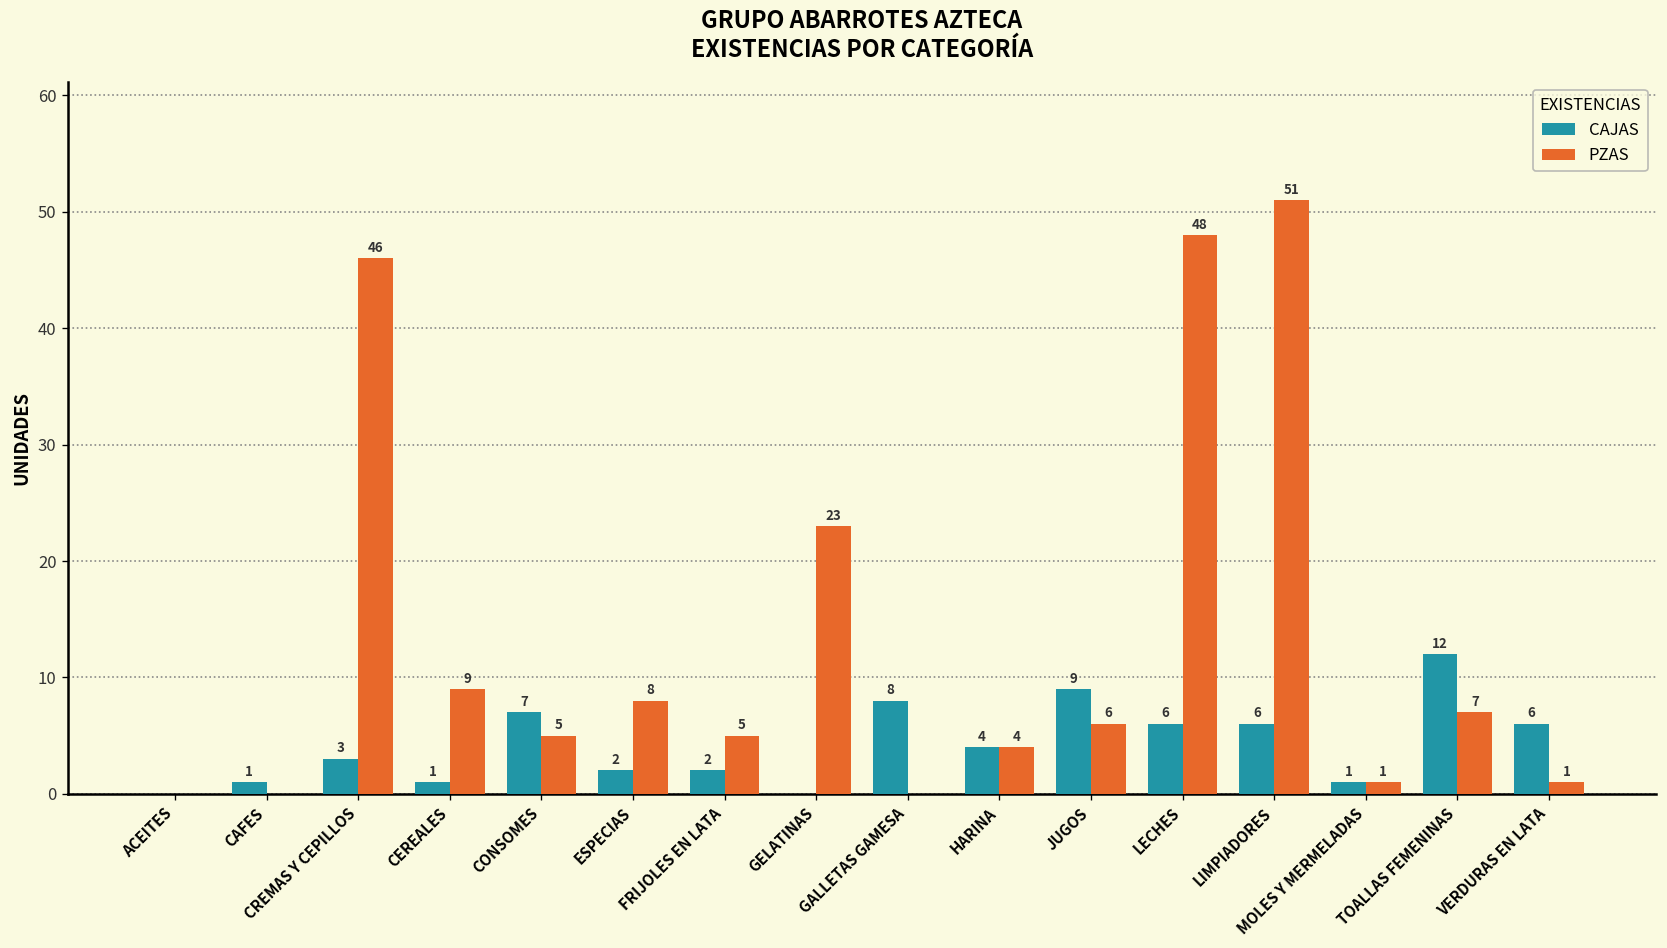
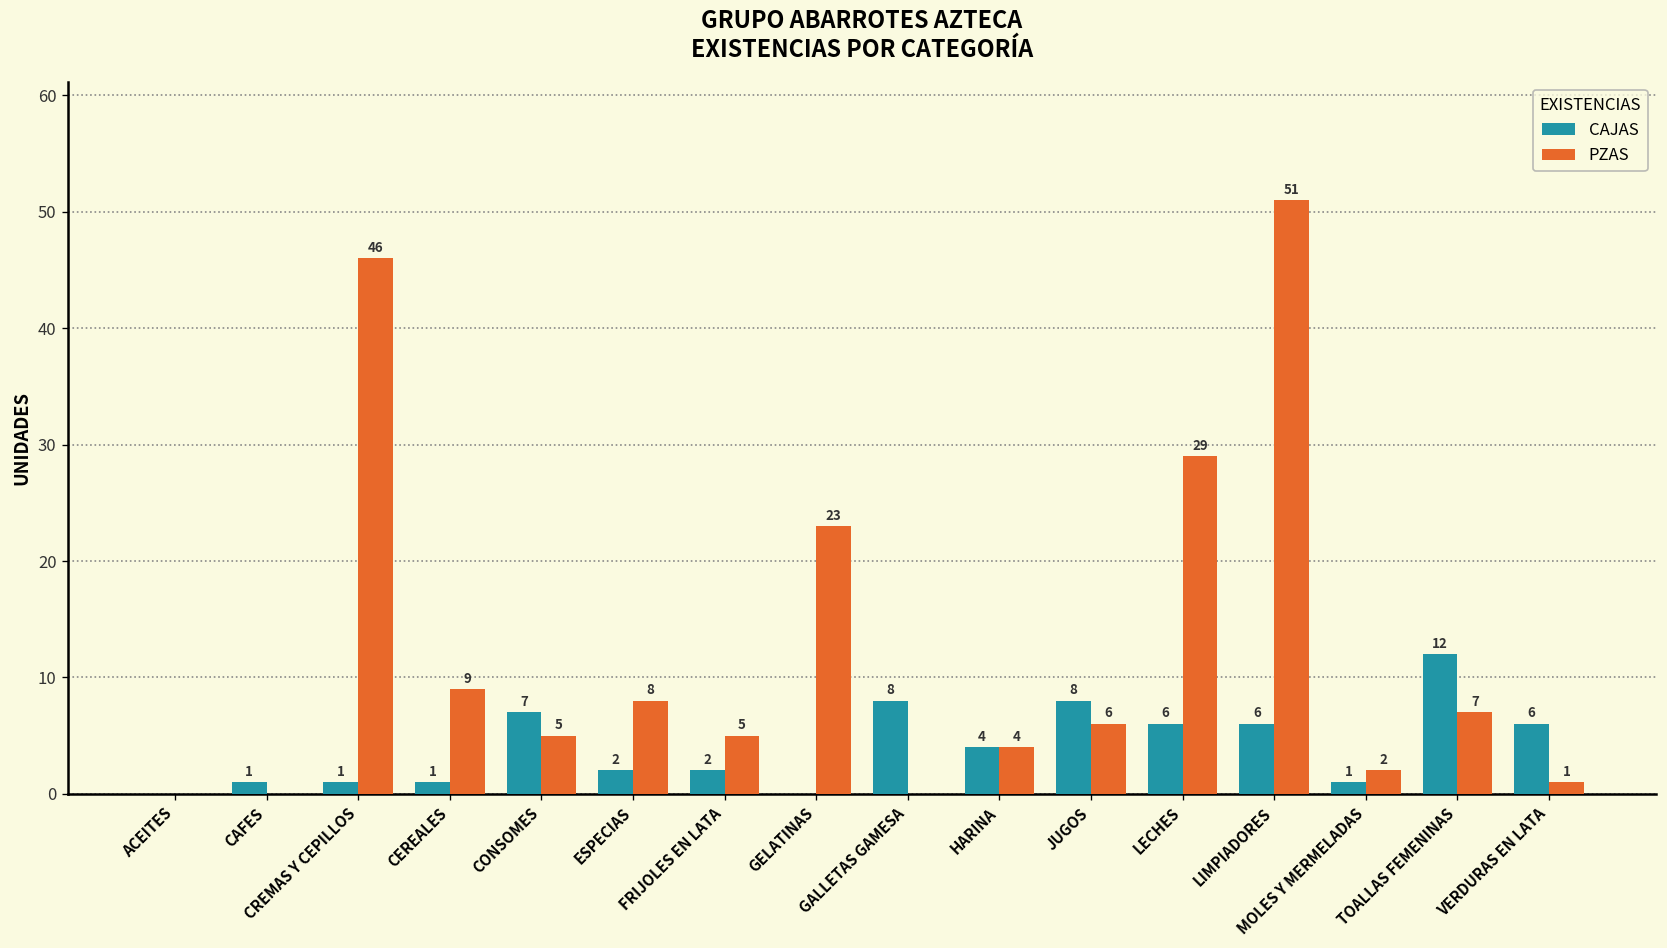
CAJAS, CREMAS Y CEPILLOS: 3 -> 1
CAJAS, JUGOS: 9 -> 8
PZAS, LECHES: 48 -> 29
PZAS, MOLES Y MERMELADAS: 1 -> 2
